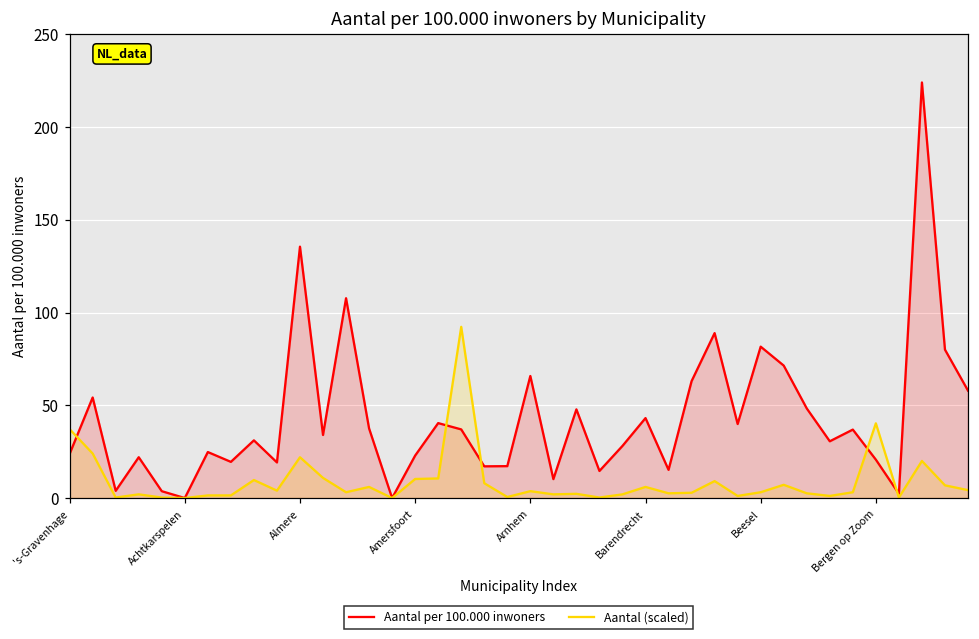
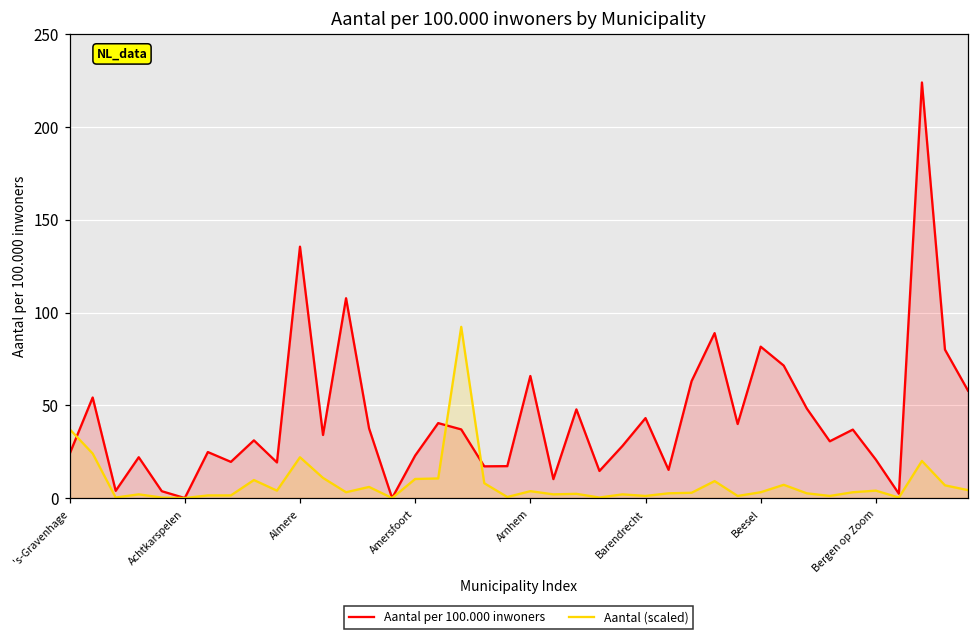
Aantal (scaled), Barendrecht: 6 -> 1
Aantal (scaled), Bergen op Zoom: 40 -> 4
